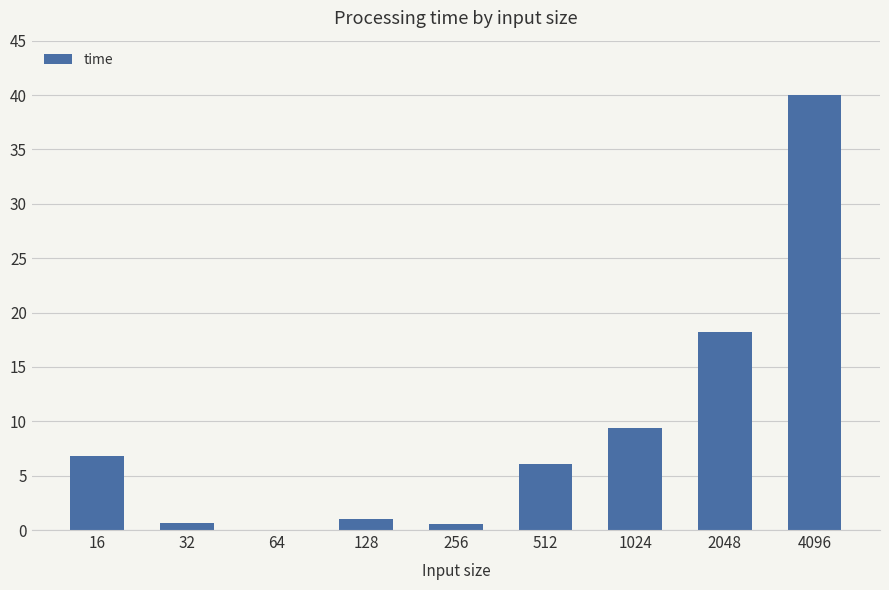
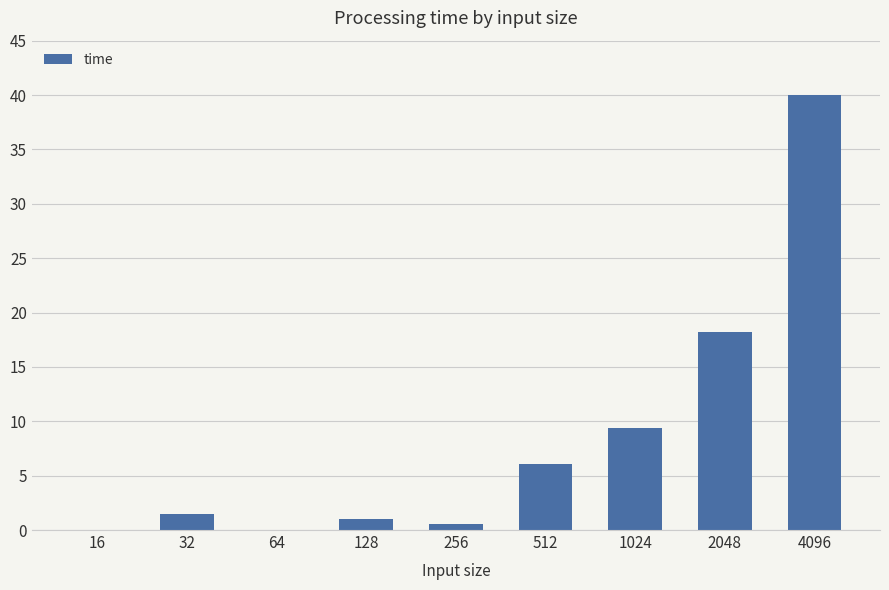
16: 6.8 -> 0.0
32: 0.7 -> 1.5
